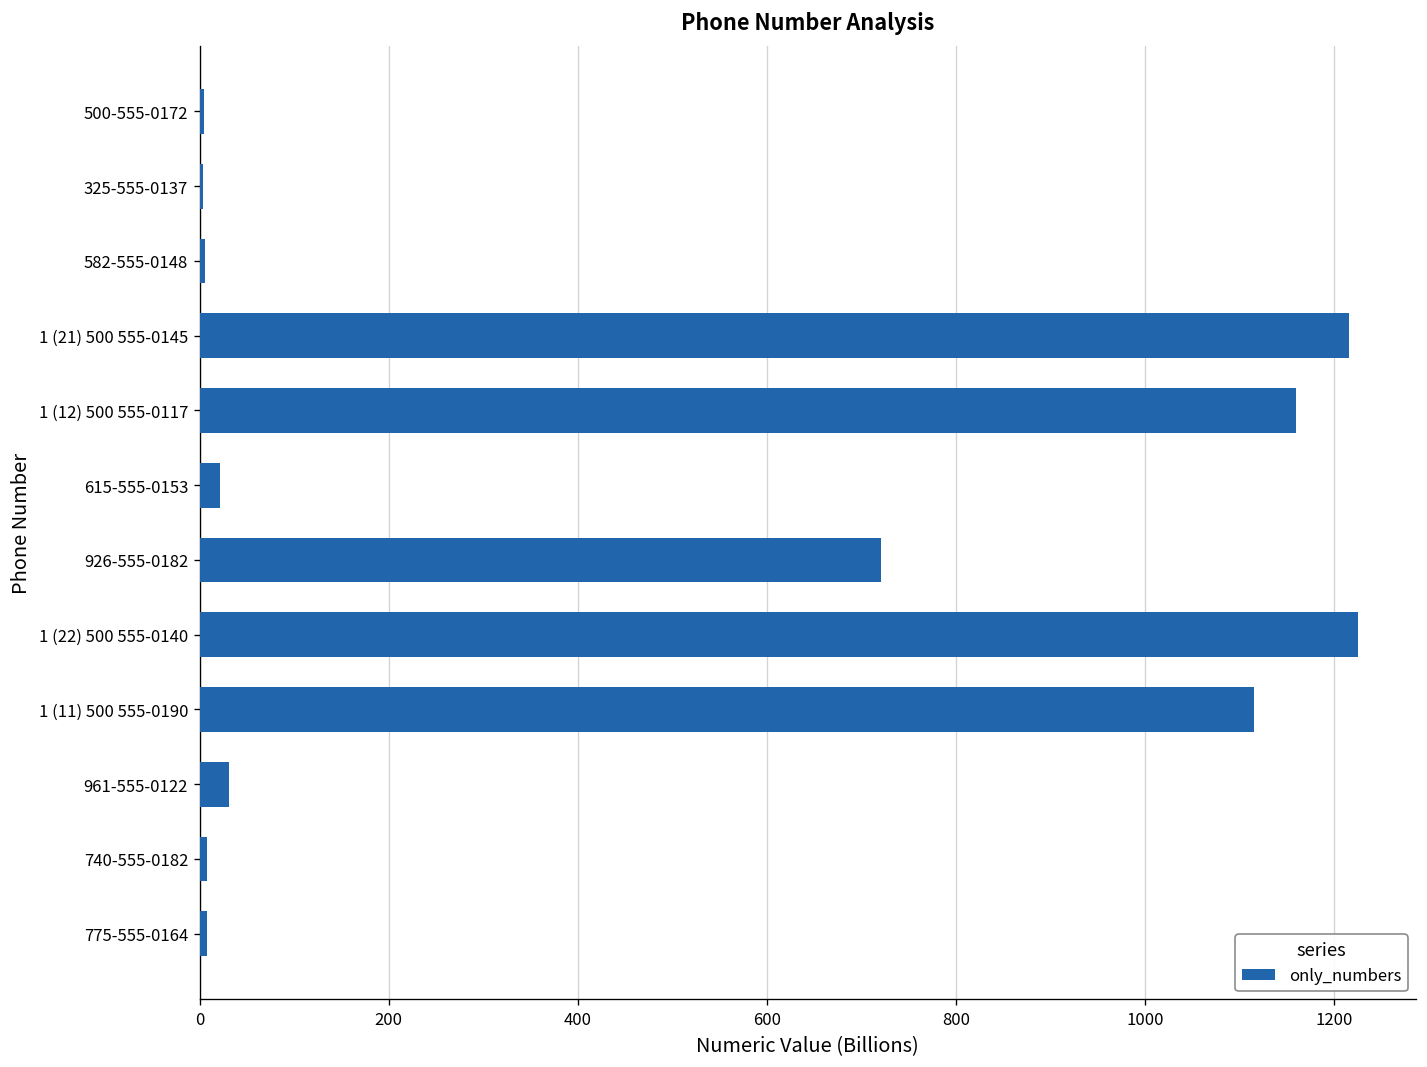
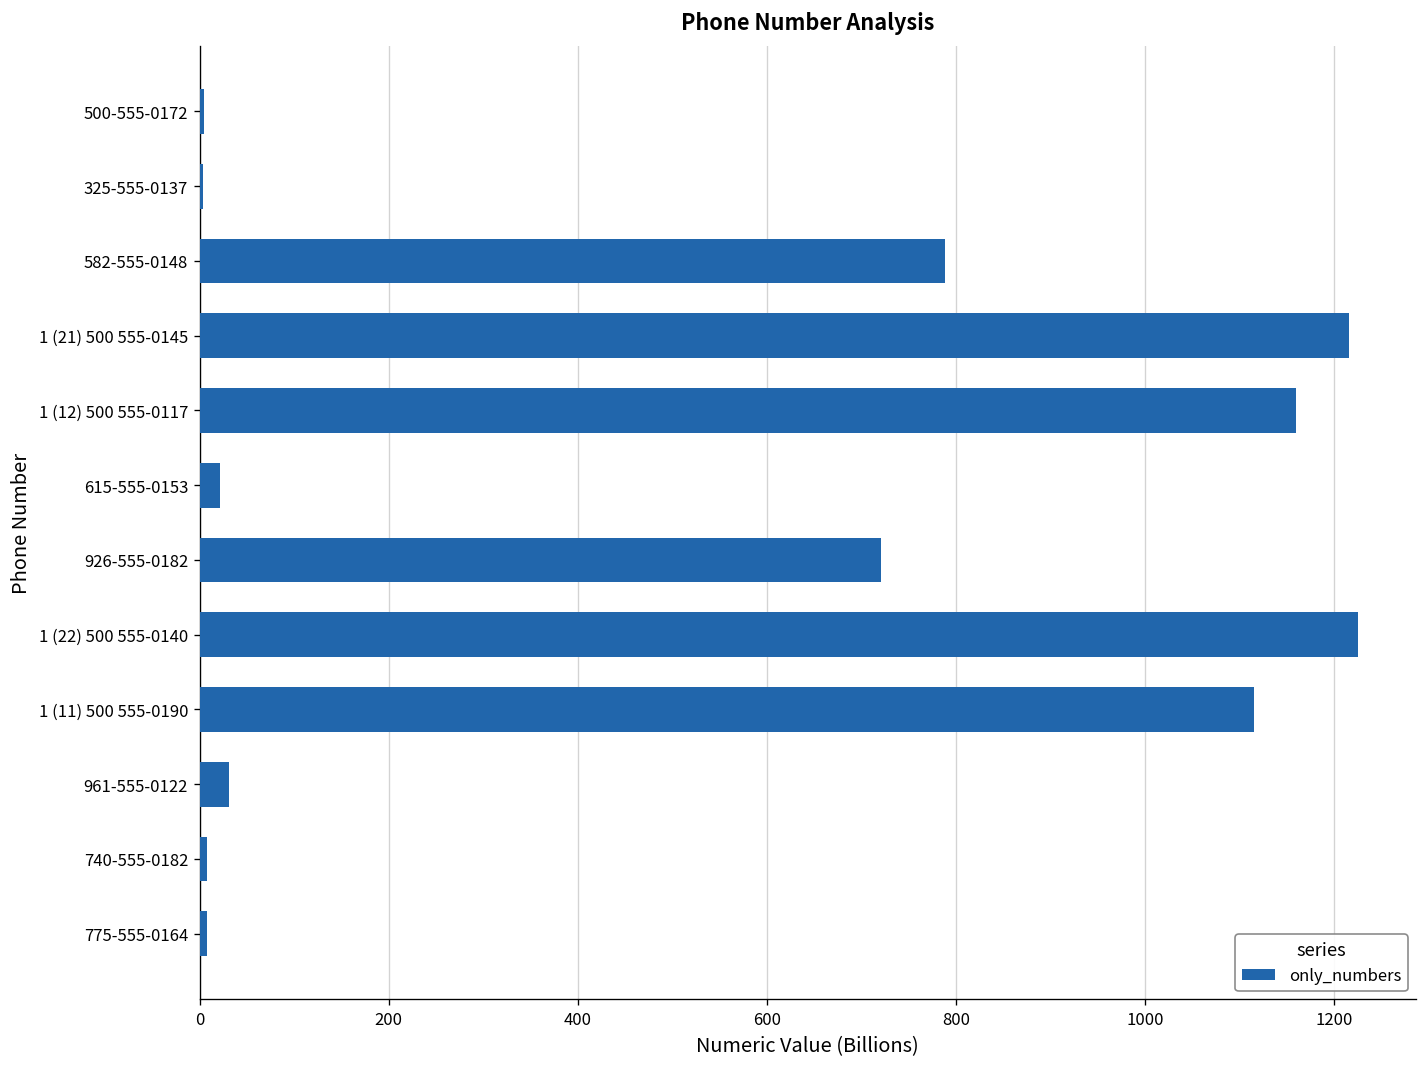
582-555-0148: 10 -> 790
